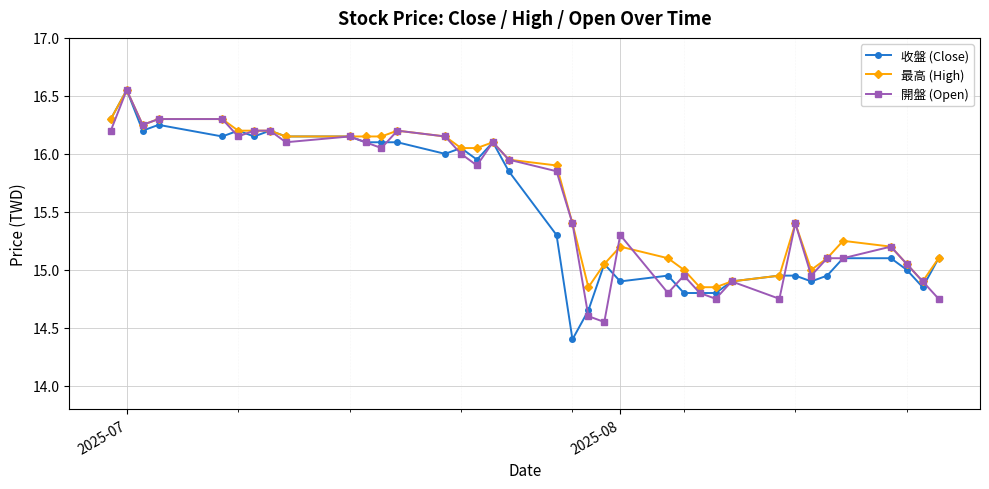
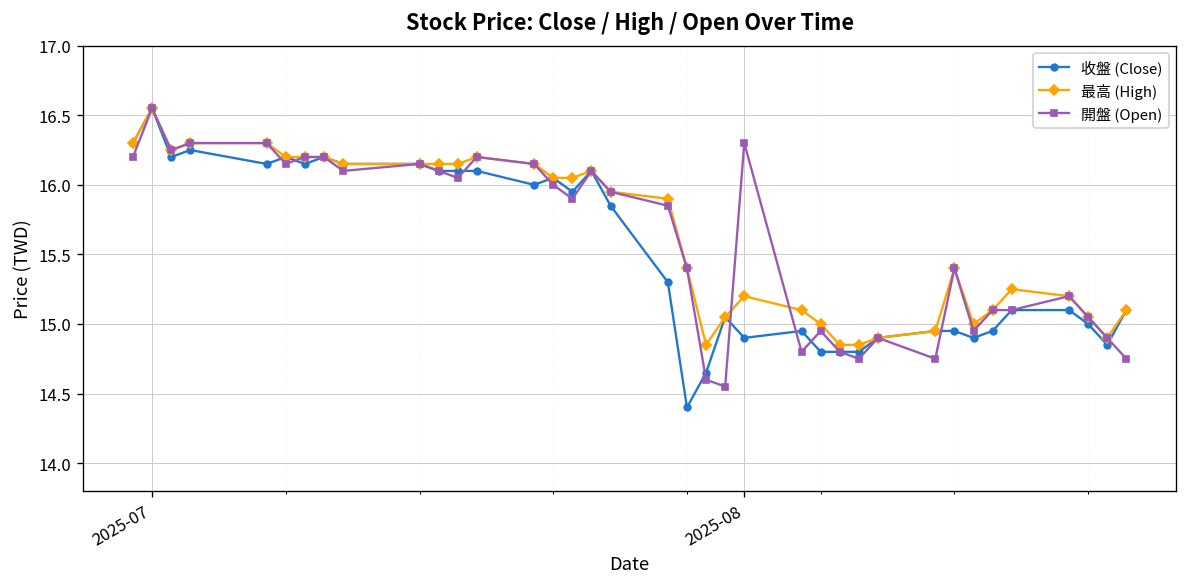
開盤 (Open), 2025-08: 15.3 -> 16.3
